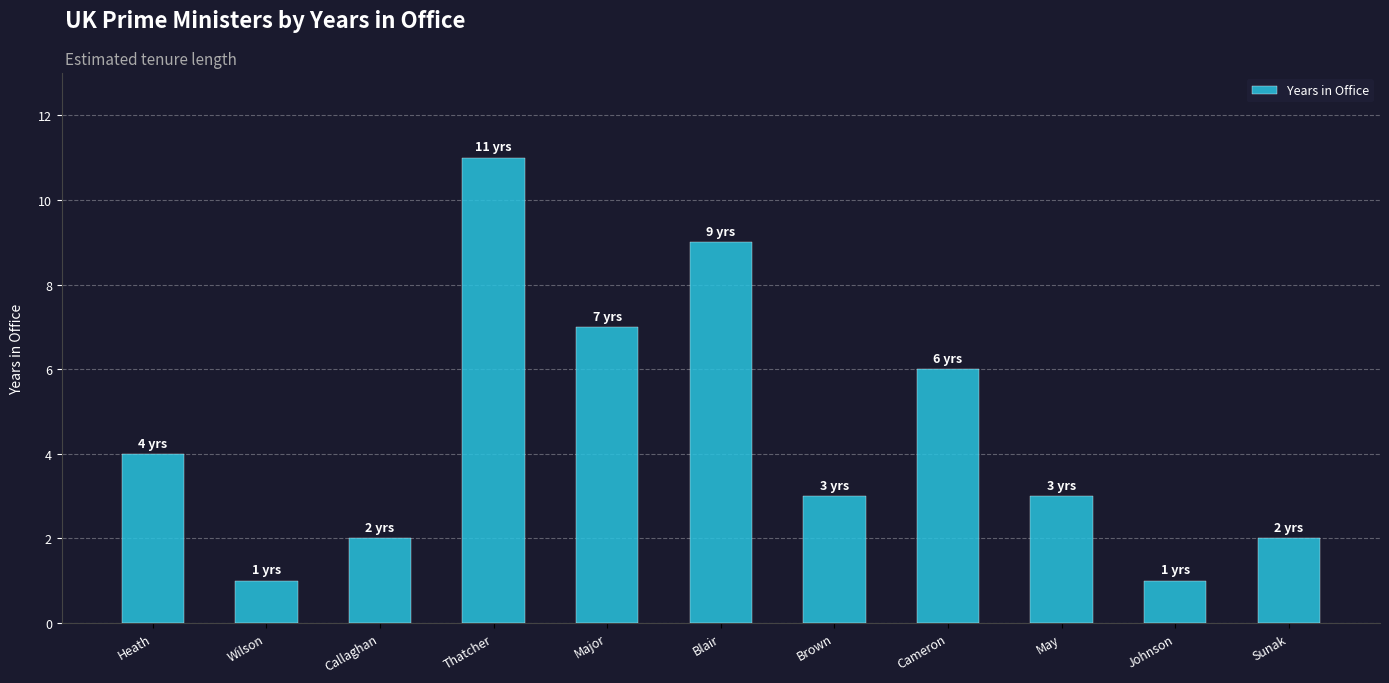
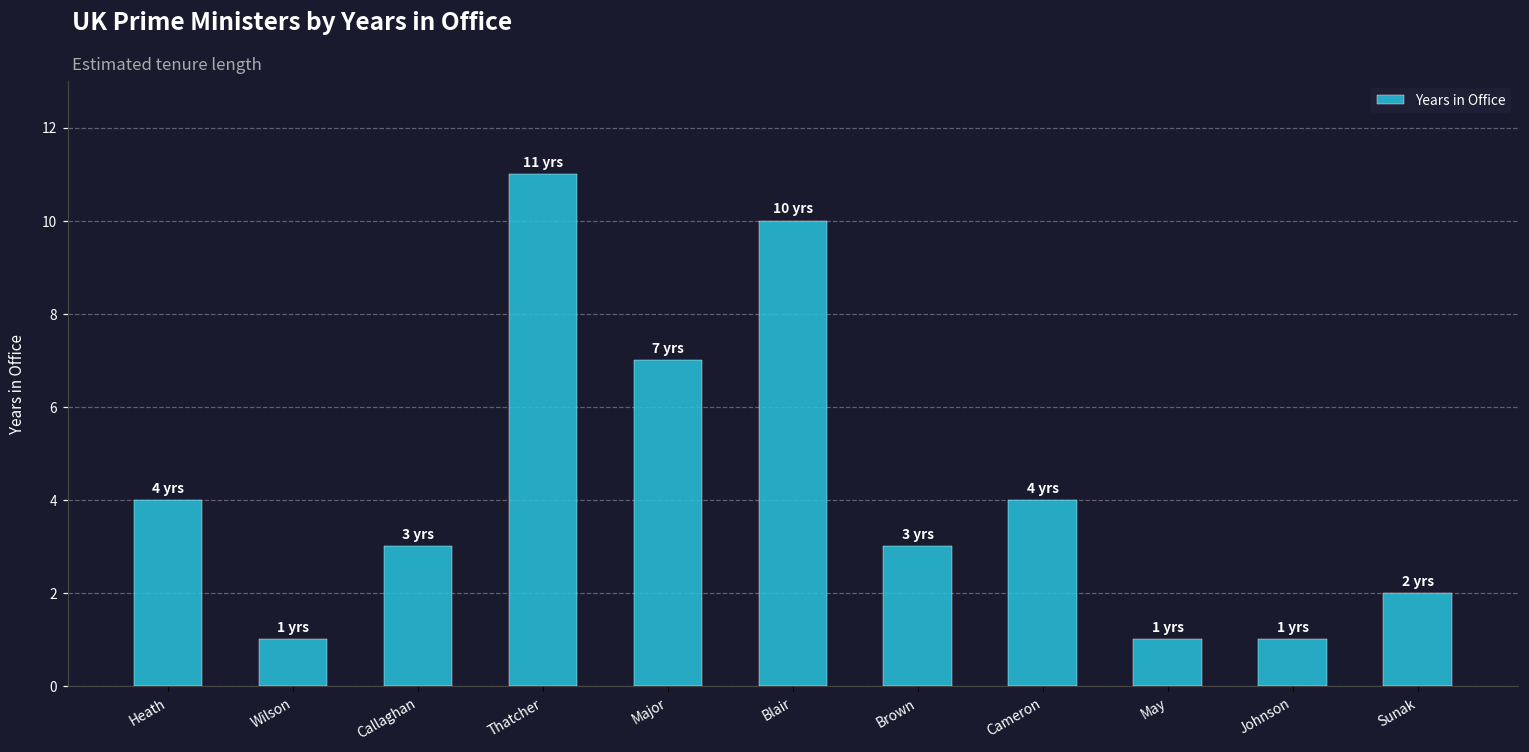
Callaghan: 2 -> 3
Blair: 9 -> 10
Cameron: 6 -> 4
May: 3 -> 1
